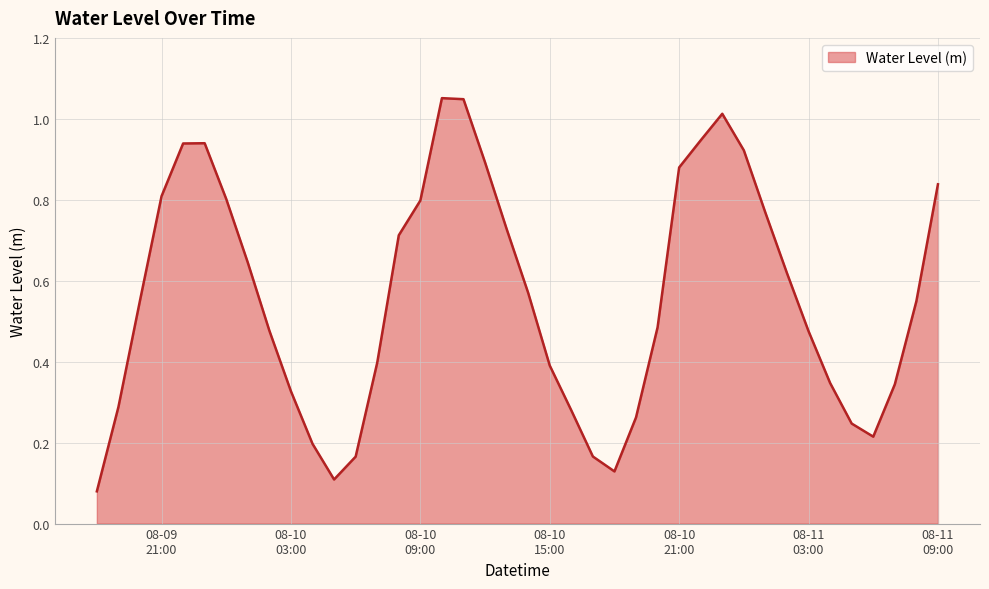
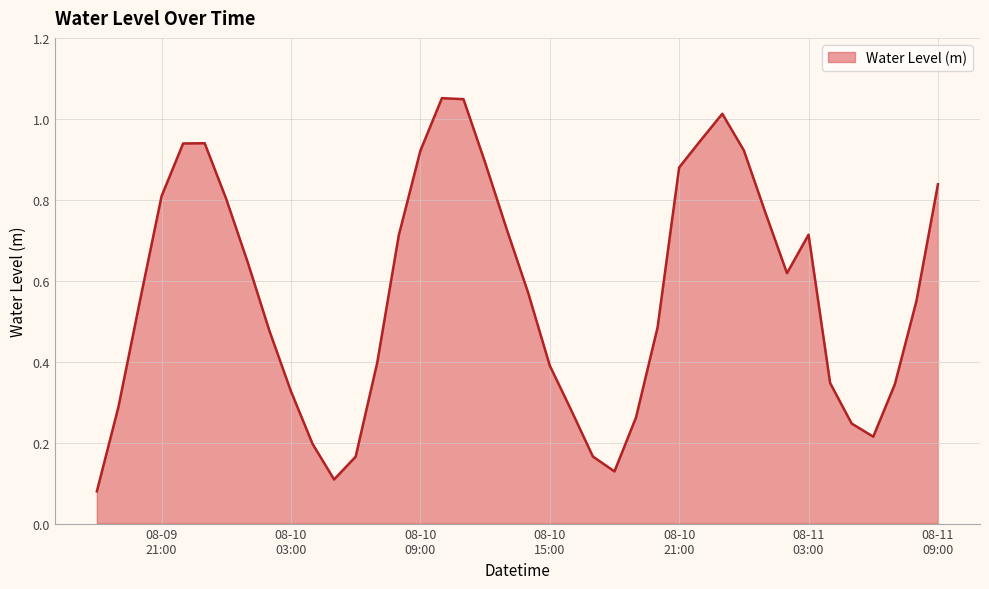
08-10 09:00: 0.80 -> 0.92
08-11 03:00: 0.48 -> 0.71
